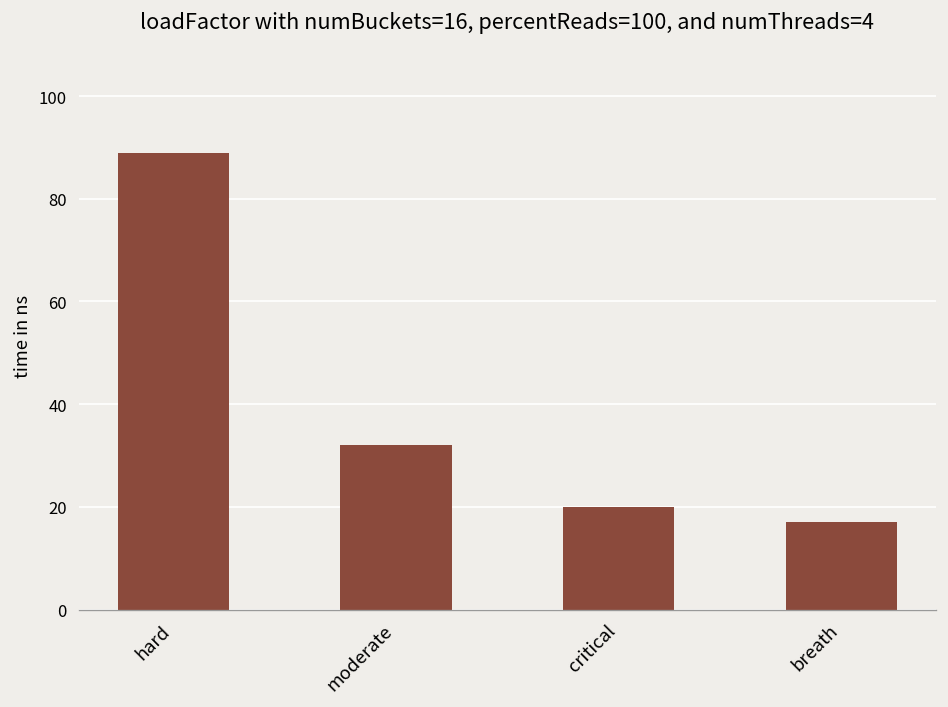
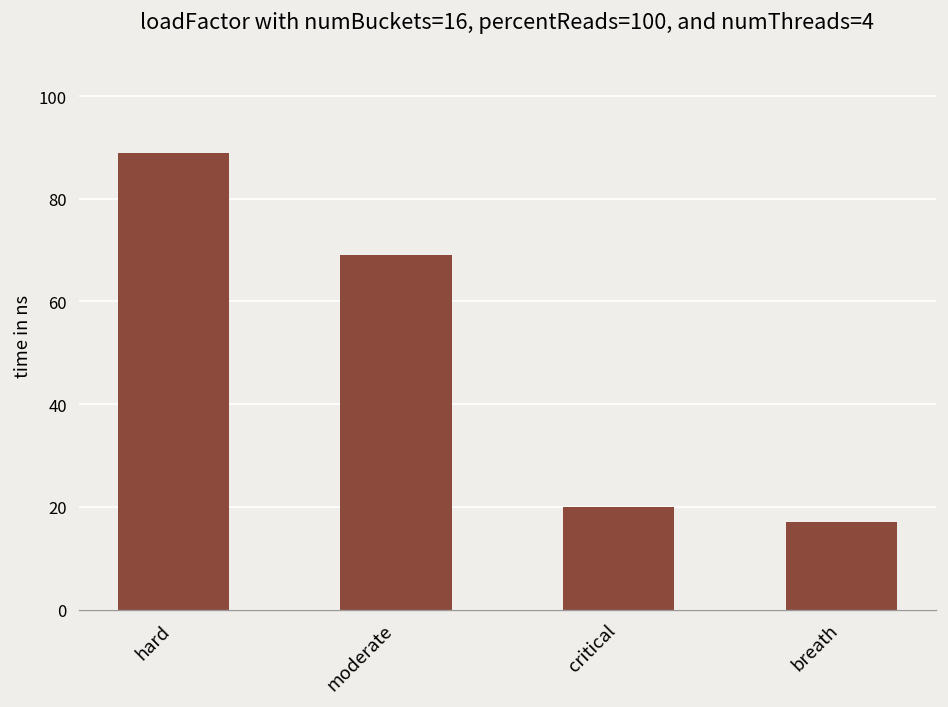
moderate: 32 -> 69
